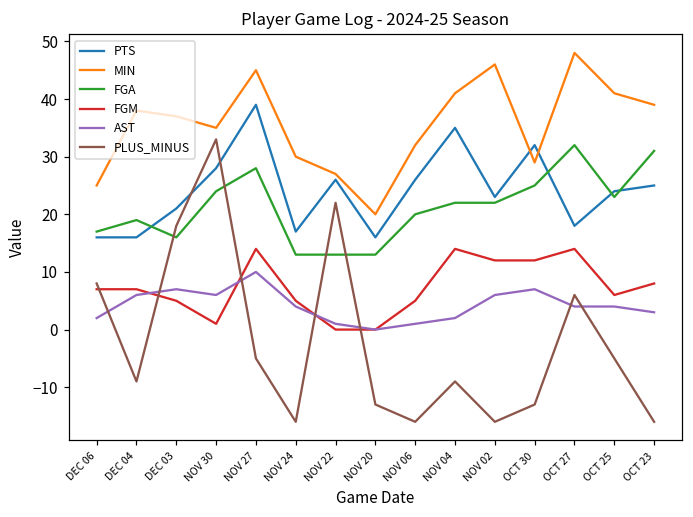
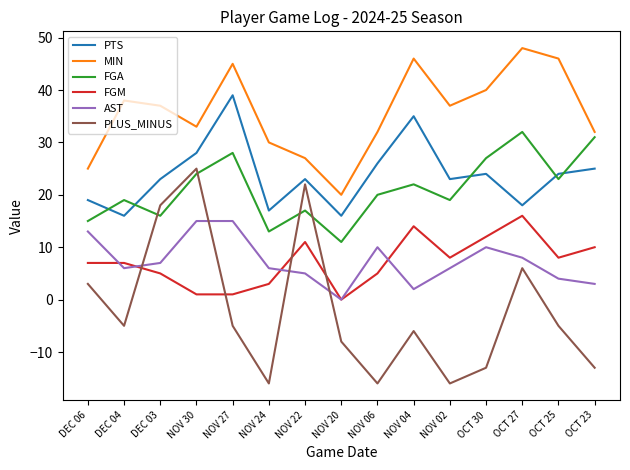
PTS, DEC 06: 16 -> 19
FGA, DEC 06: 17 -> 15
AST, DEC 06: 2 -> 13
PLUS_MINUS, DEC 06: 8 -> 3
PLUS_MINUS, DEC 04: -9 -> -5
PTS, DEC 03: 21 -> 23
MIN, NOV 30: 35 -> 33
AST, NOV 30: 6 -> 15
PLUS_MINUS, NOV 30: 33 -> 25
FGM, NOV 27: 14 -> 1
AST, NOV 27: 10 -> 15
FGM, NOV 24: 5 -> 3
AST, NOV 24: 4 -> 6
PTS, NOV 22: 26 -> 23
FGA, NOV 22: 13 -> 17
FGM, NOV 22: 0 -> 11
AST, NOV 22: 1 -> 5
FGA, NOV 20: 13 -> 11
PLUS_MINUS, NOV 20: -13 -> -8
AST, NOV 06: 1 -> 10
MIN, NOV 04: 41 -> 46
PLUS_MINUS, NOV 04: -9 -> -6
MIN, NOV 02: 46 -> 37
FGA, NOV 02: 22 -> 19
FGM, NOV 02: 12 -> 8
PTS, OCT 30: 32 -> 24
MIN, OCT 30: 29 -> 40
FGA, OCT 30: 25 -> 27
AST, OCT 30: 7 -> 10
FGM, OCT 27: 14 -> 16
AST, OCT 27: 4 -> 8
MIN, OCT 25: 41 -> 46
FGM, OCT 25: 6 -> 8
MIN, OCT 23: 39 -> 32
FGM, OCT 23: 8 -> 10
PLUS_MINUS, OCT 23: -16 -> -13
